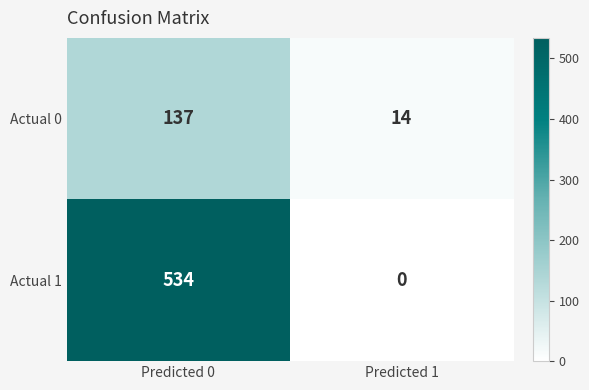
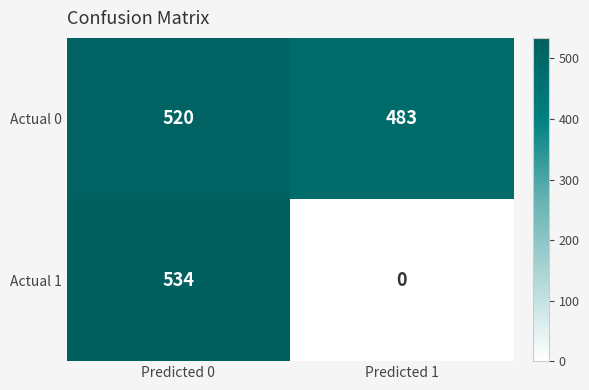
Actual 0, Predicted 0: 137 -> 520
Actual 0, Predicted 1: 14 -> 483
